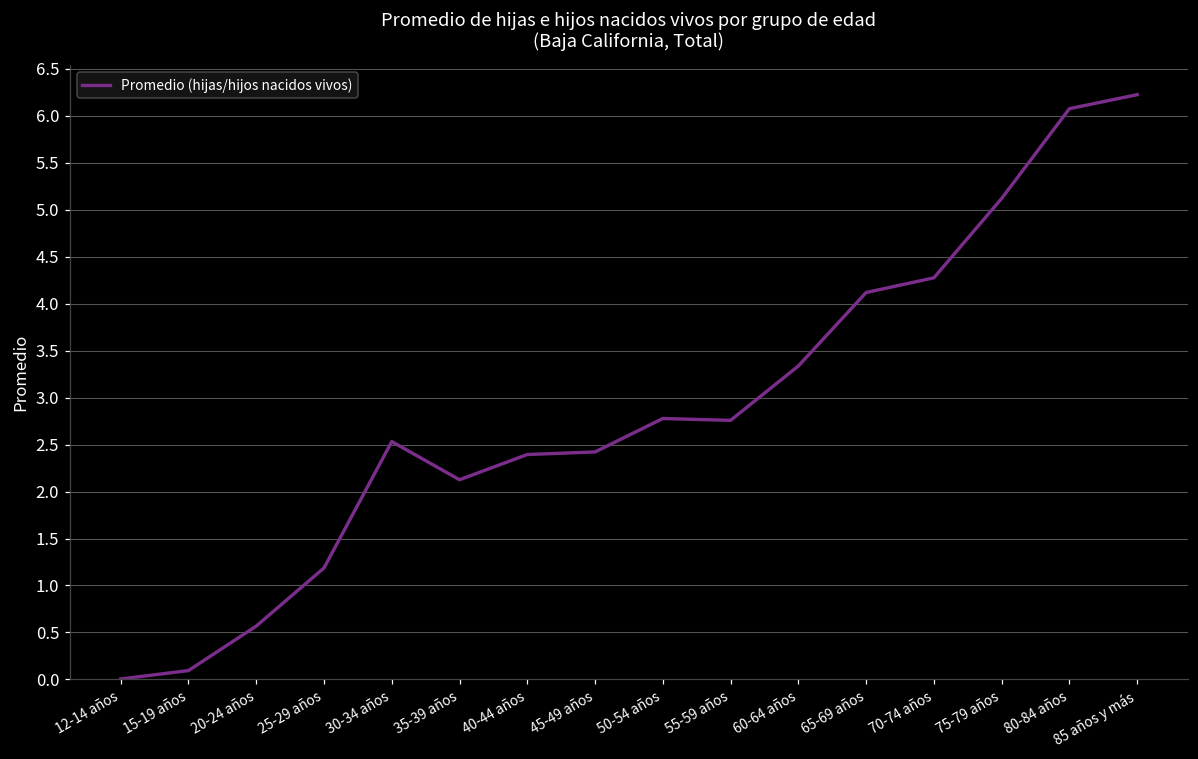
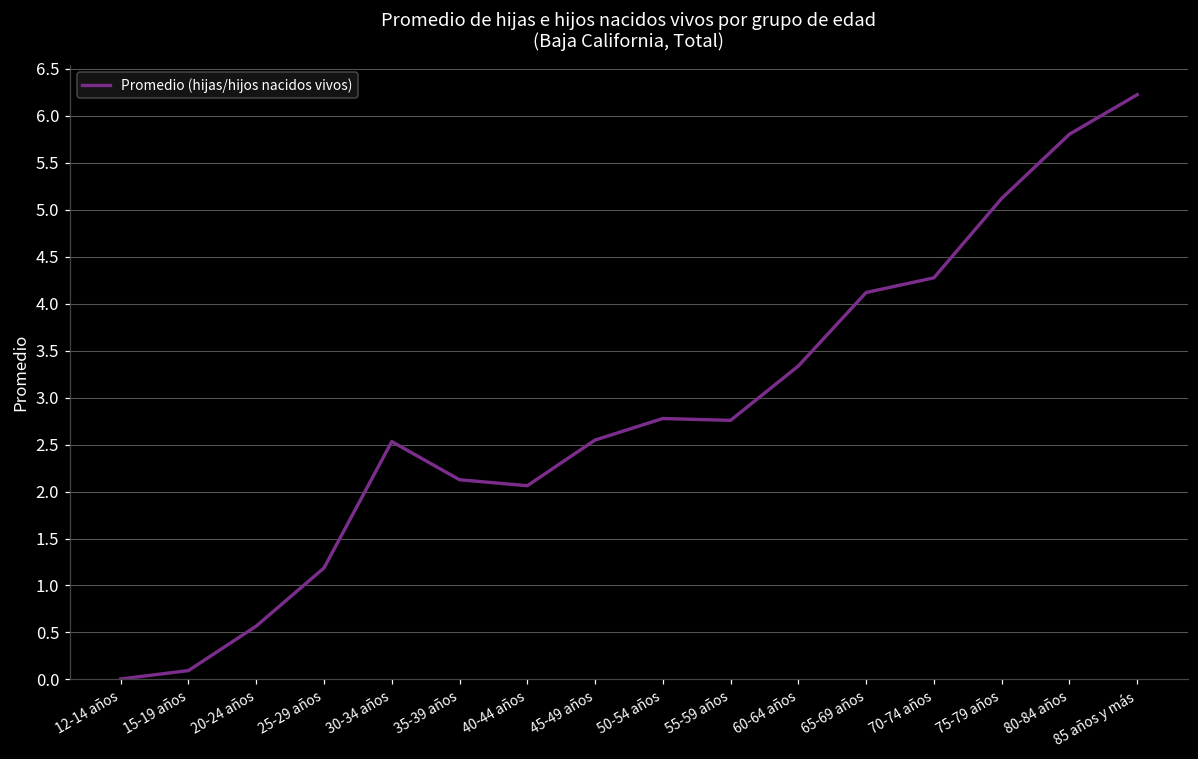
40-44 años: 2.4 -> 2.1
45-49 años: 2.4 -> 2.5
80-84 años: 6.1 -> 5.8
